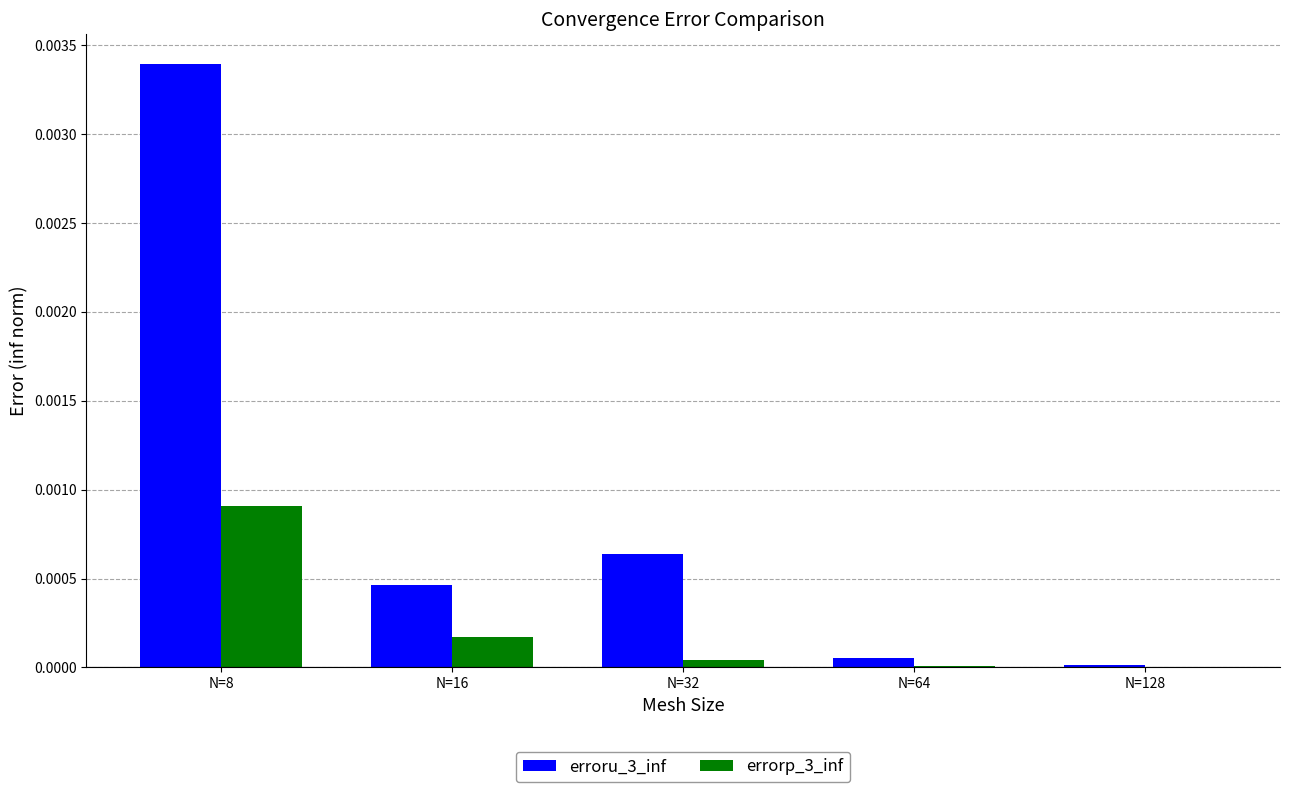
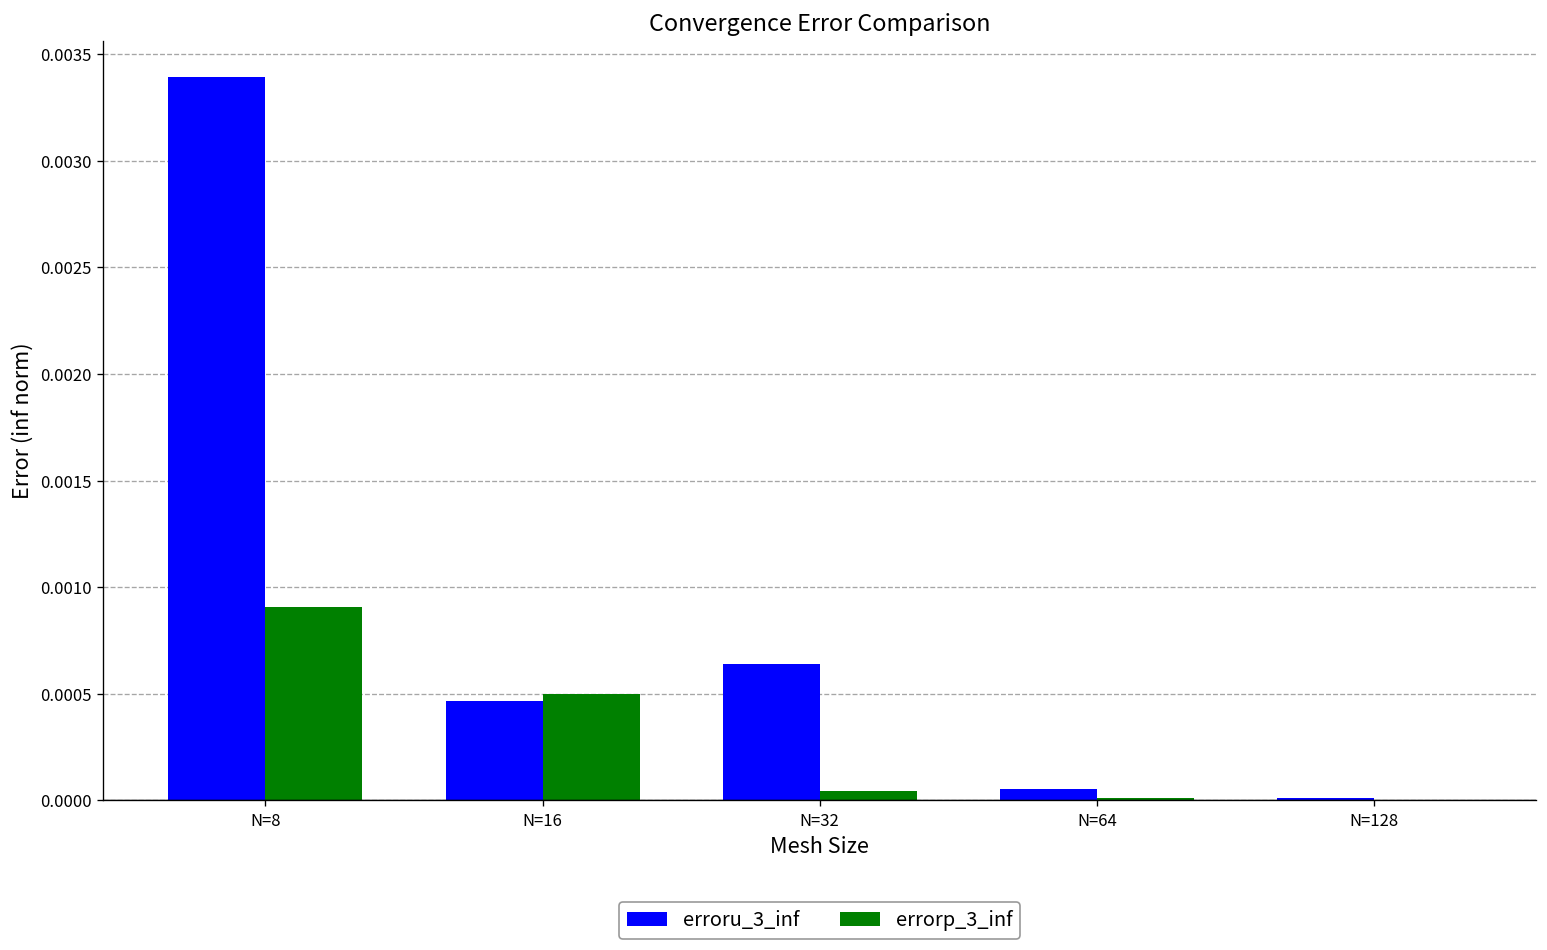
errorp_3_inf, N=16: 0.00017 -> 0.00050
